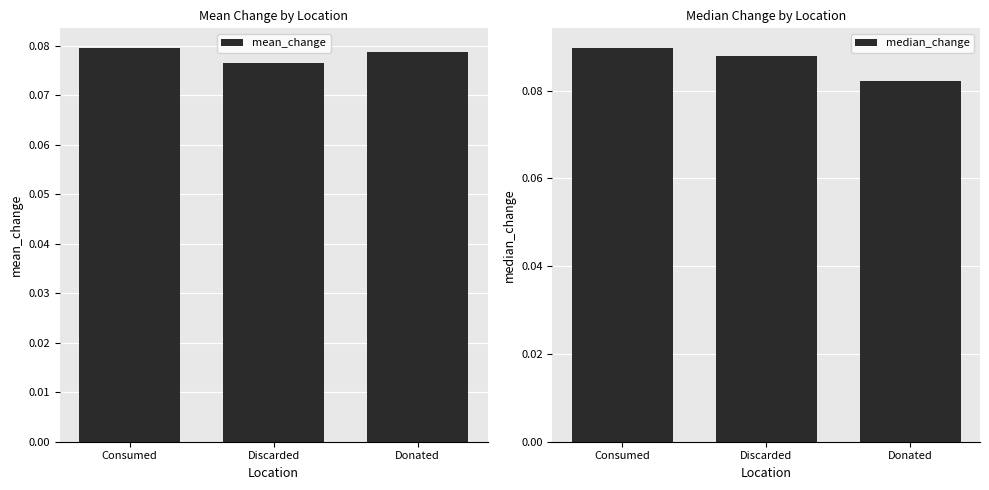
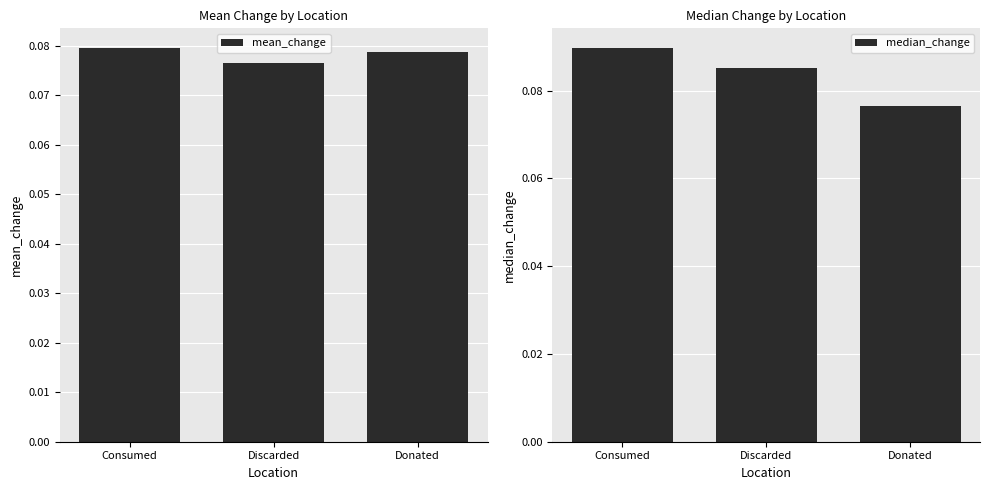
Median Change by Location, Discarded: 0.088 -> 0.085
Median Change by Location, Donated: 0.082 -> 0.077
